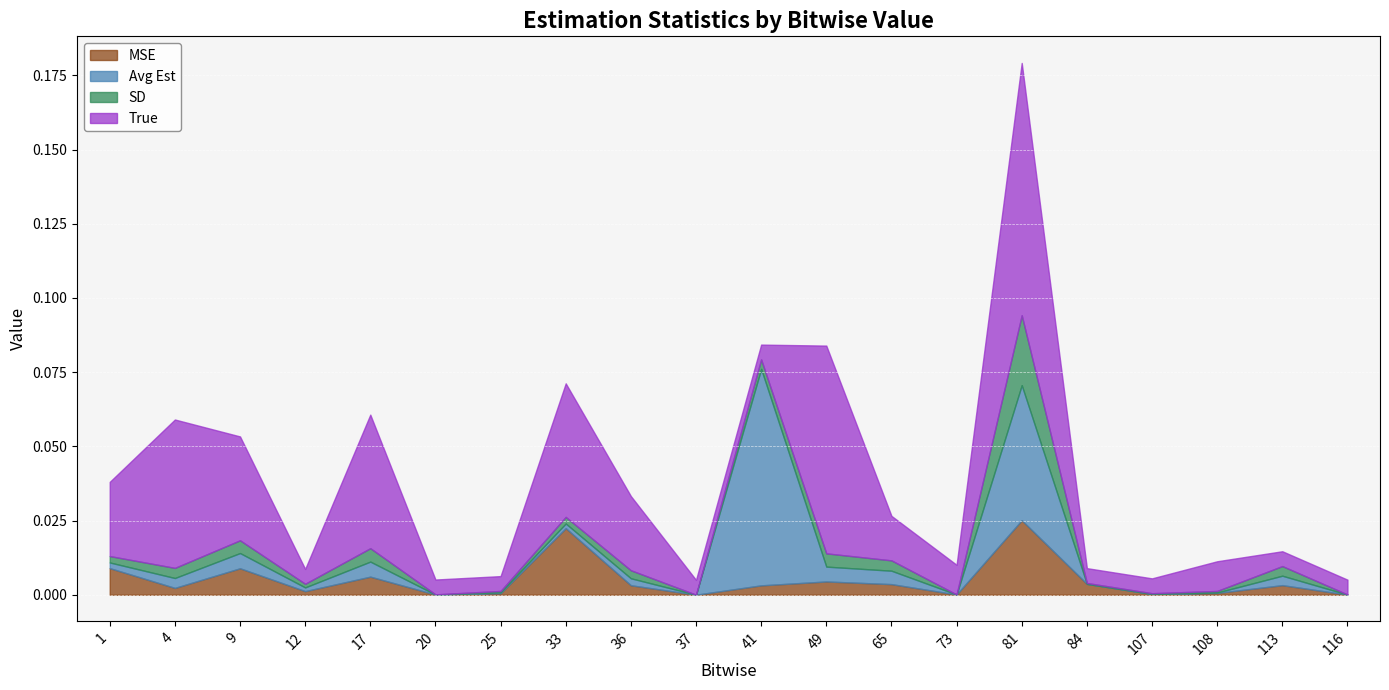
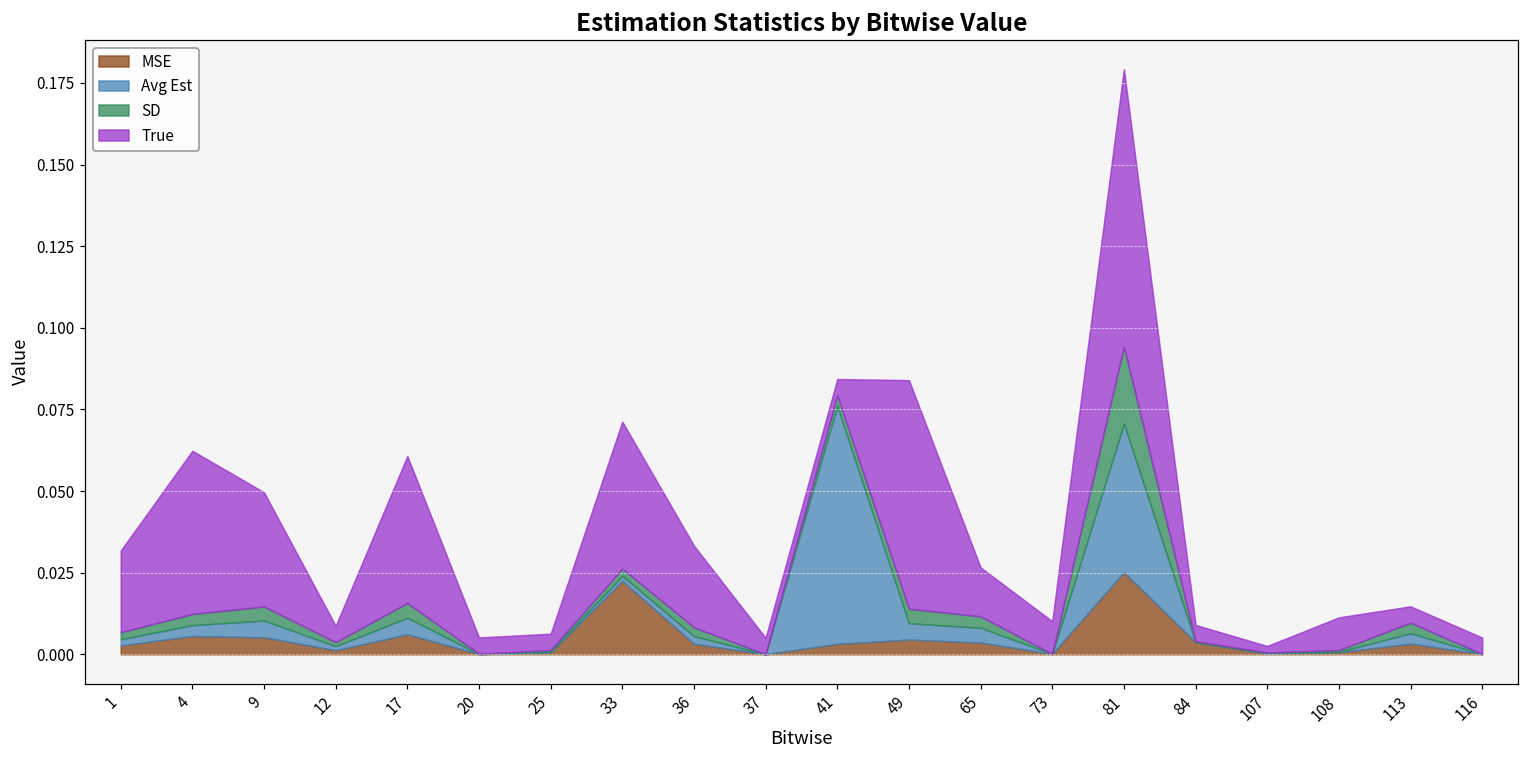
MSE, 1: 0.009 -> 0.003
MSE, 4: 0.002 -> 0.006
MSE, 9: 0.009 -> 0.005
True, 107: 0.005 -> 0.002
